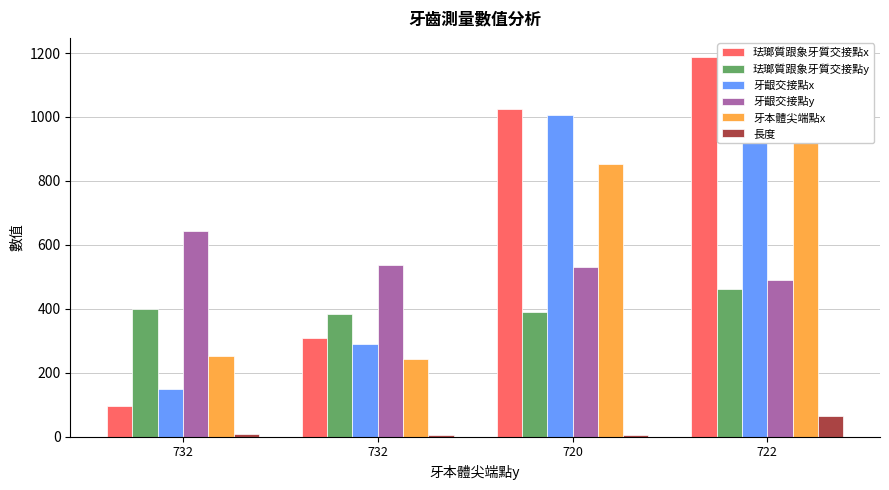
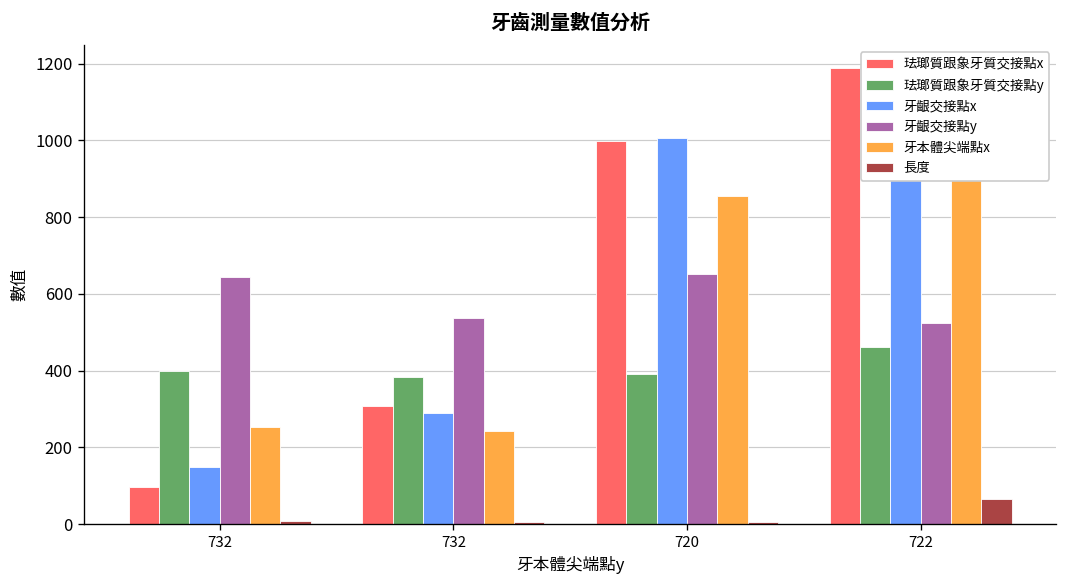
珐瑯質跟象牙質交接點x, 720: 1020 -> 1000
牙齦交接點y, 720: 530 -> 650
牙齦交接點y, 722: 490 -> 520
